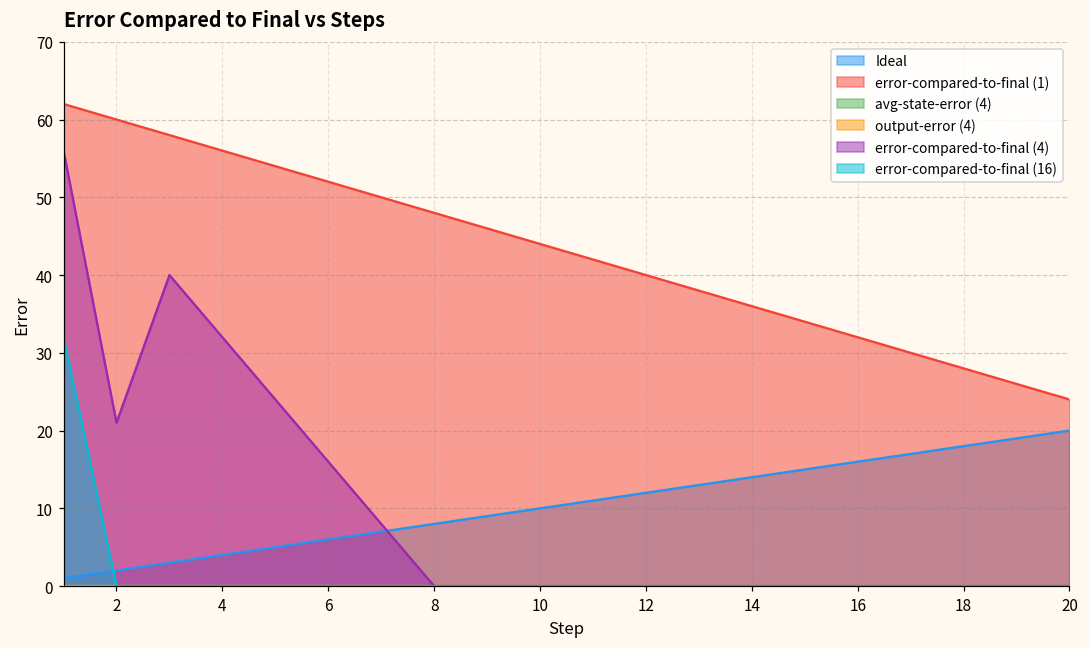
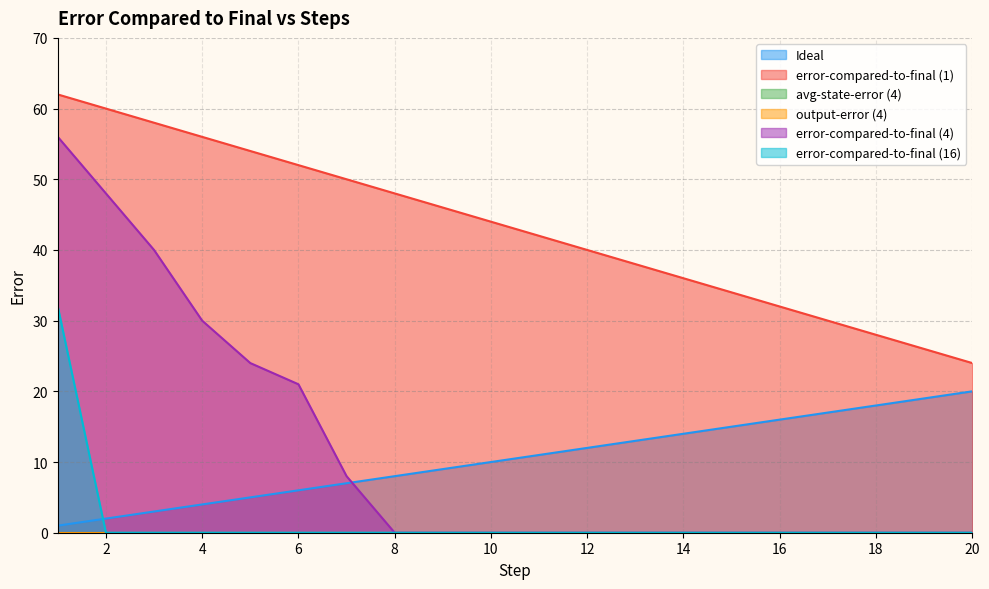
error-compared-to-final (4), 2: 21 -> 48
error-compared-to-final (4), 4: 32 -> 30
error-compared-to-final (4), 6: 16 -> 21
